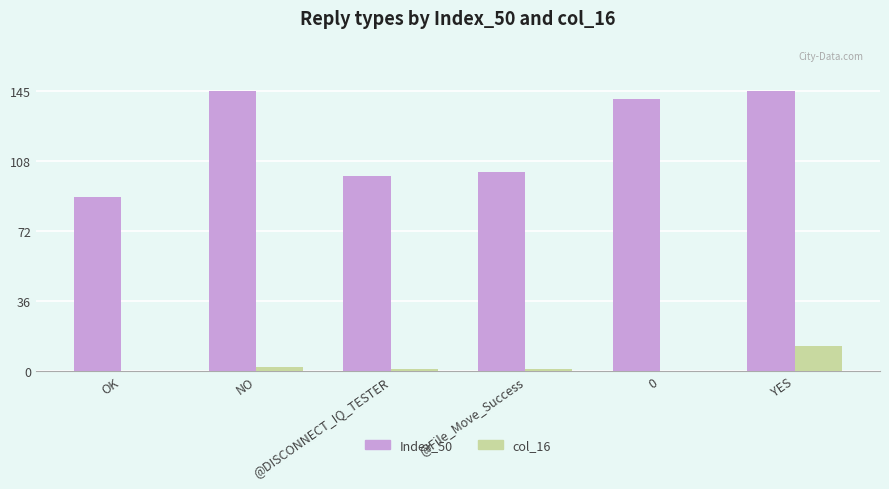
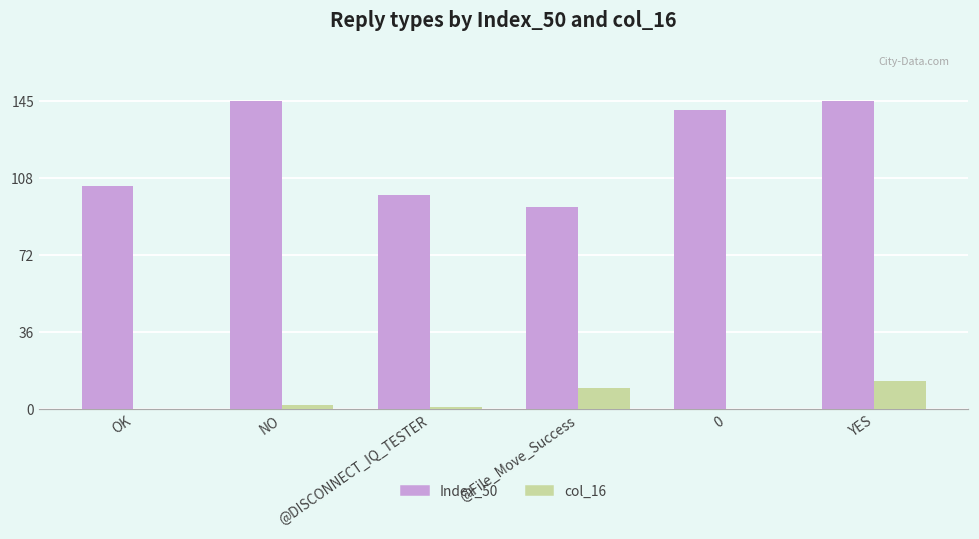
Index_50, OK: 90 -> 105
Index_50, @File_Move_Success: 103 -> 95
col_16, @File_Move_Success: 1 -> 10
